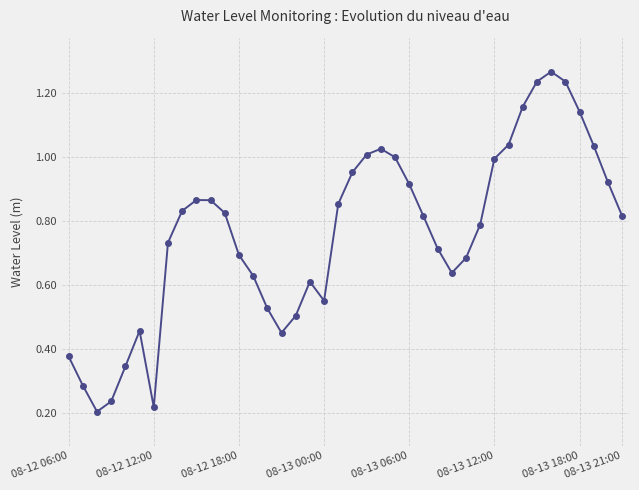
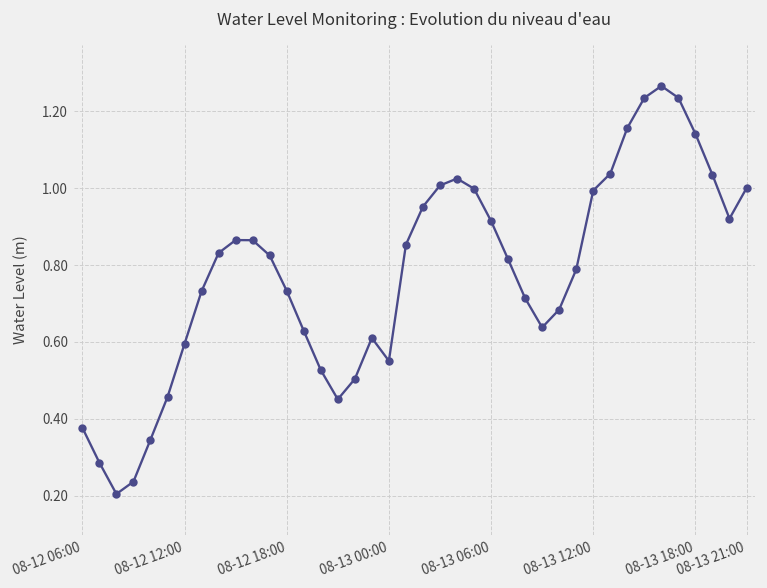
08-12 12:00: 0.22 -> 0.60
08-12 18:00: 0.69 -> 0.73
08-13 21:00: 0.82 -> 1.00
